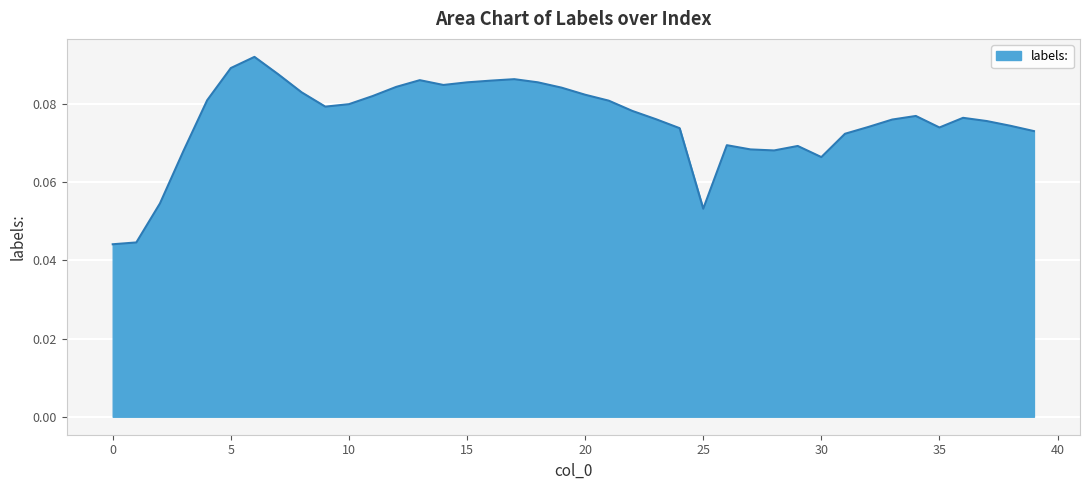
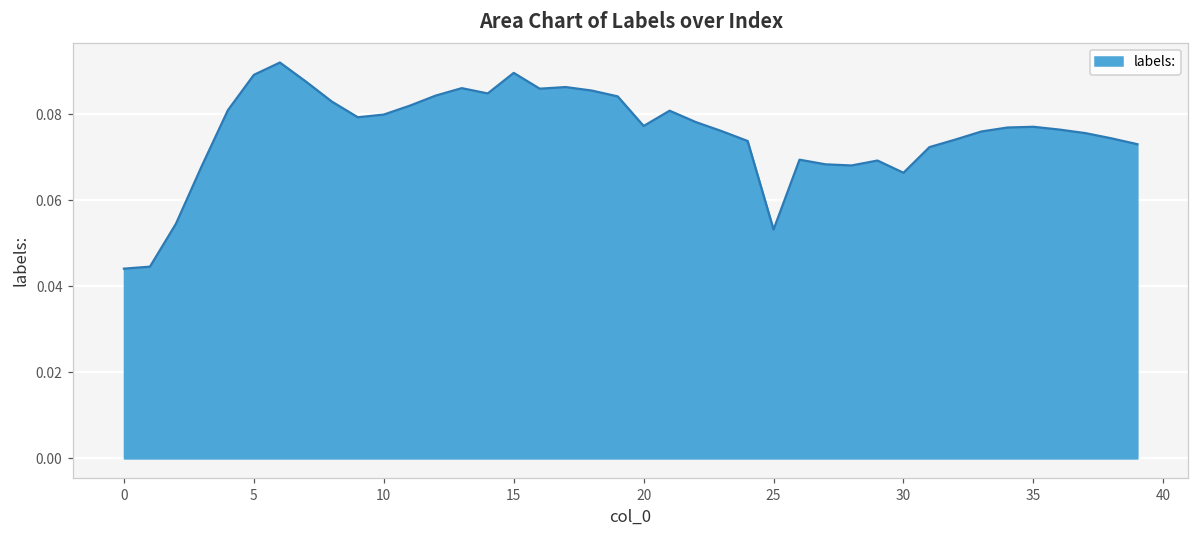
15: 0.085 -> 0.090
20: 0.082 -> 0.077
35: 0.074 -> 0.077
